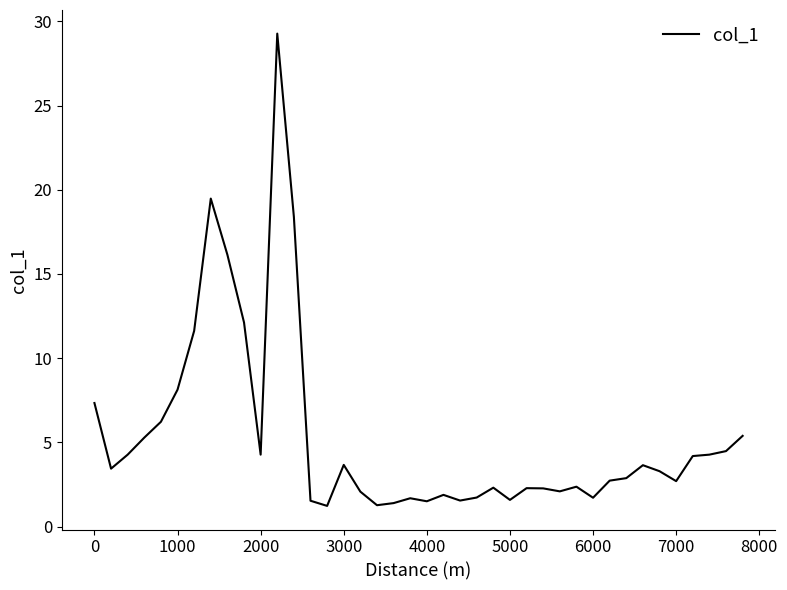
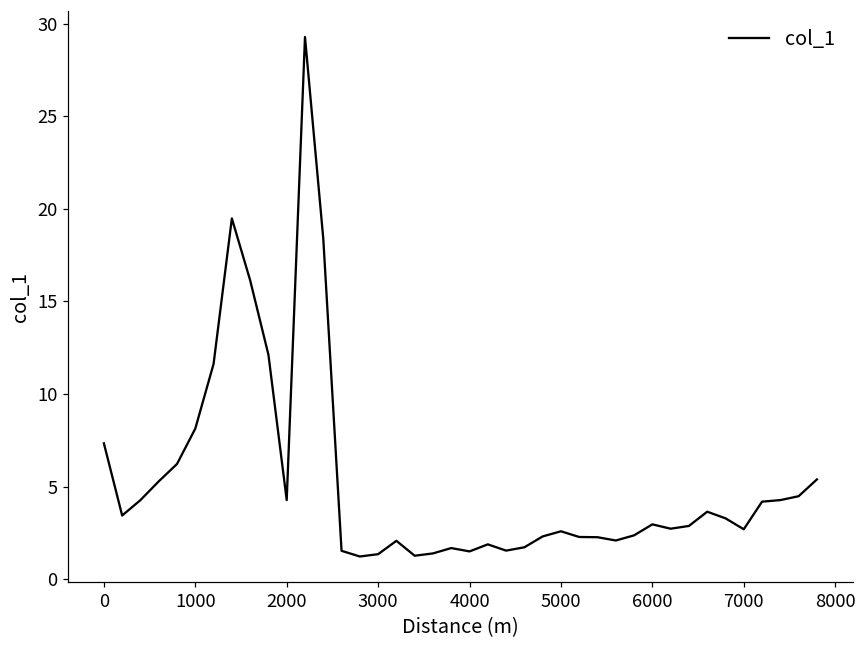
3000: 3.7 -> 1.4
5000: 1.6 -> 2.6
6000: 1.7 -> 3.0
